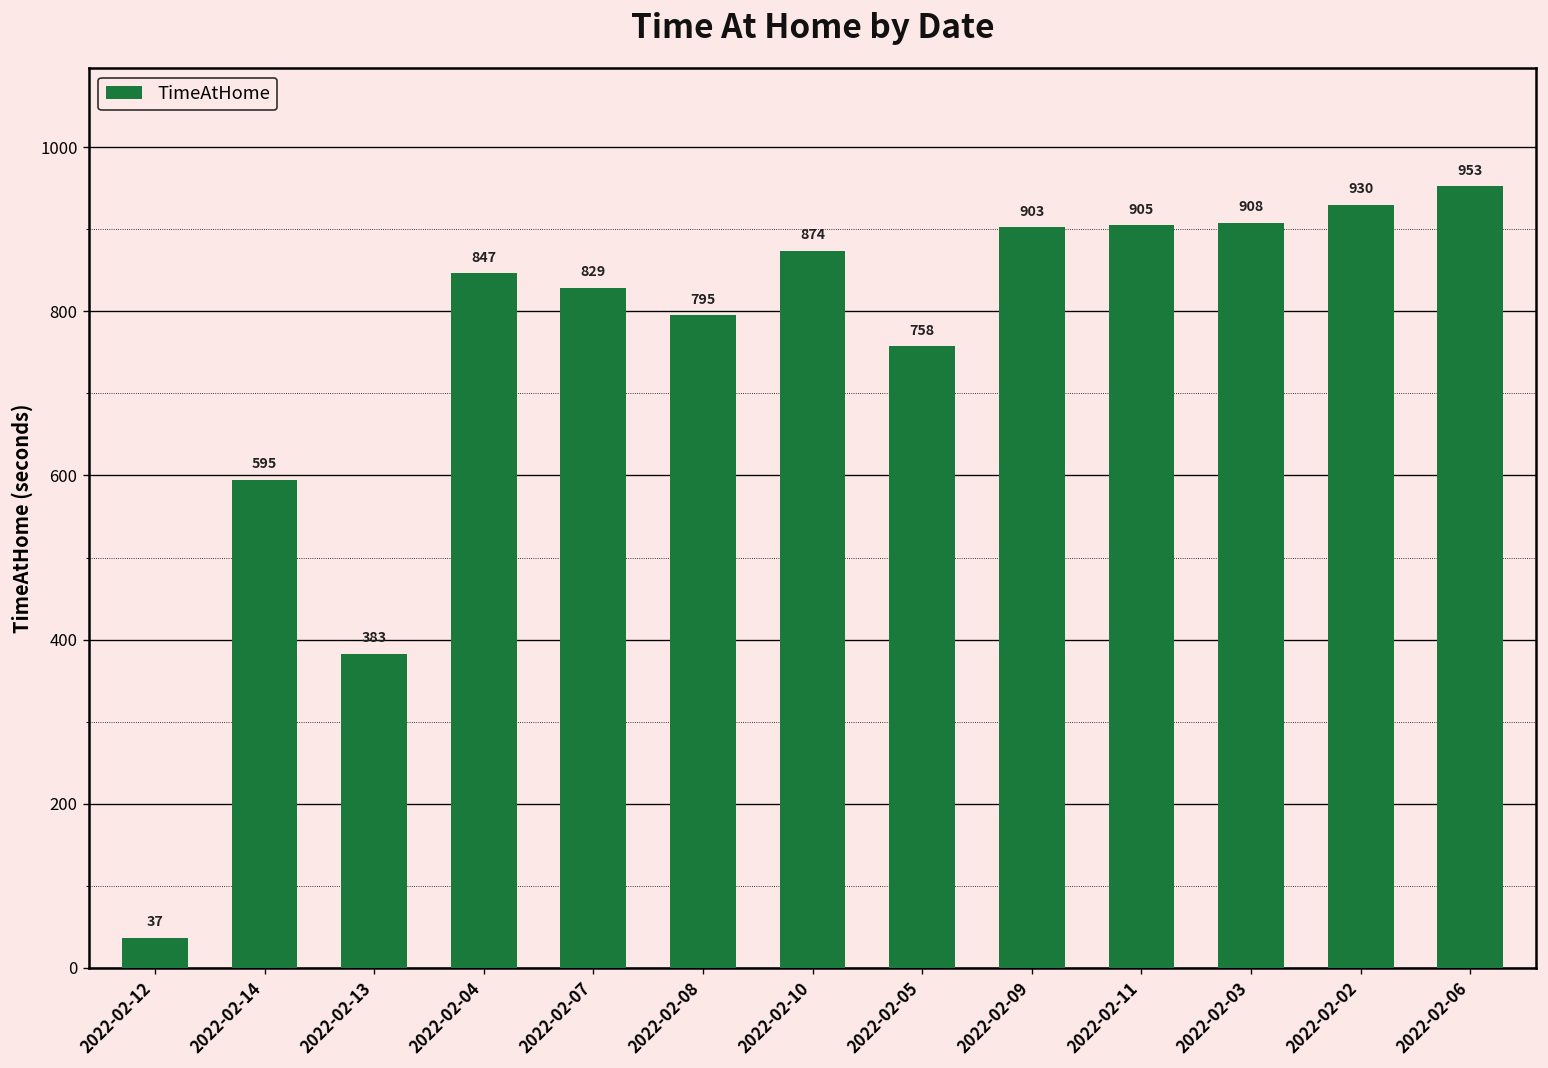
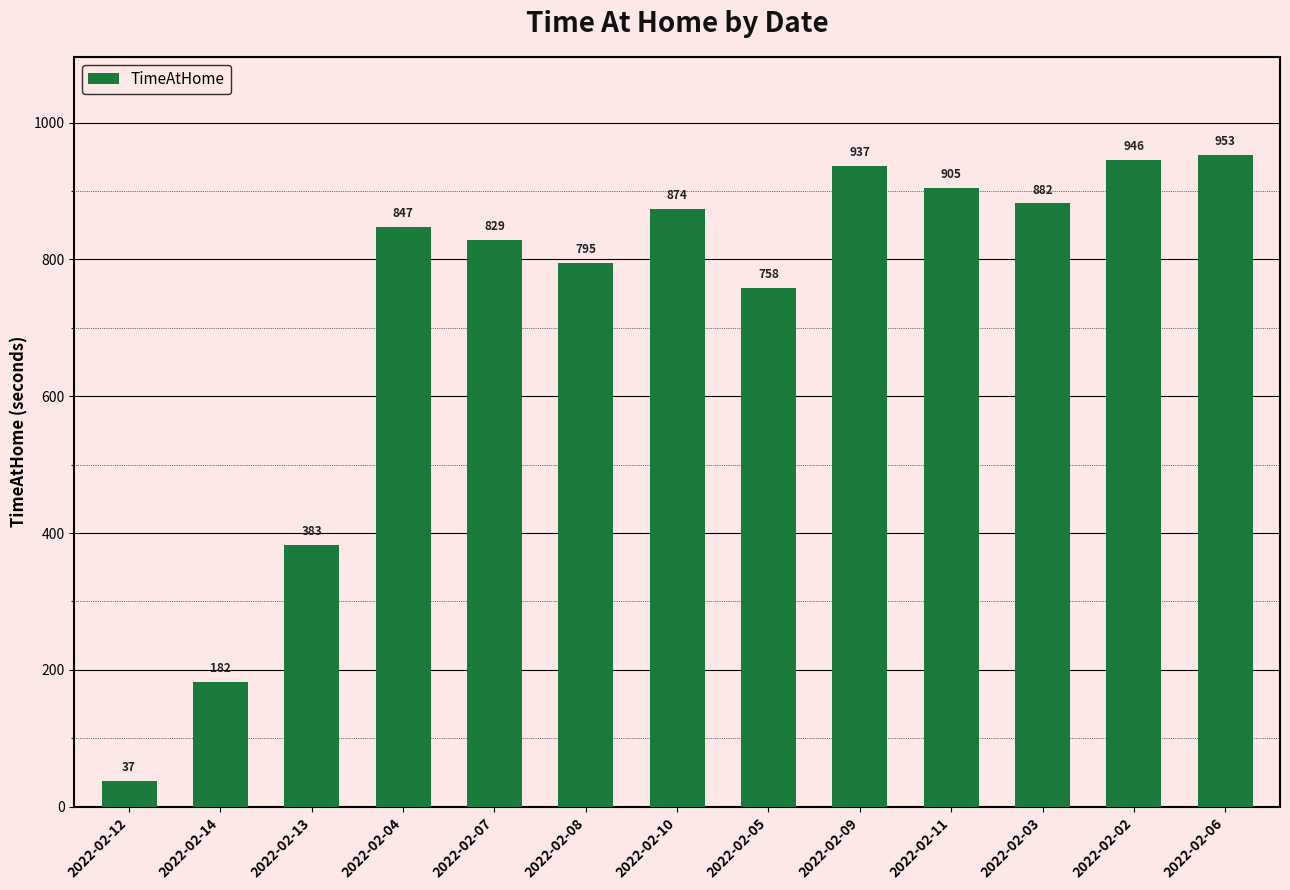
2022-02-14: 595 -> 182
2022-02-09: 903 -> 937
2022-02-03: 908 -> 882
2022-02-02: 930 -> 946
